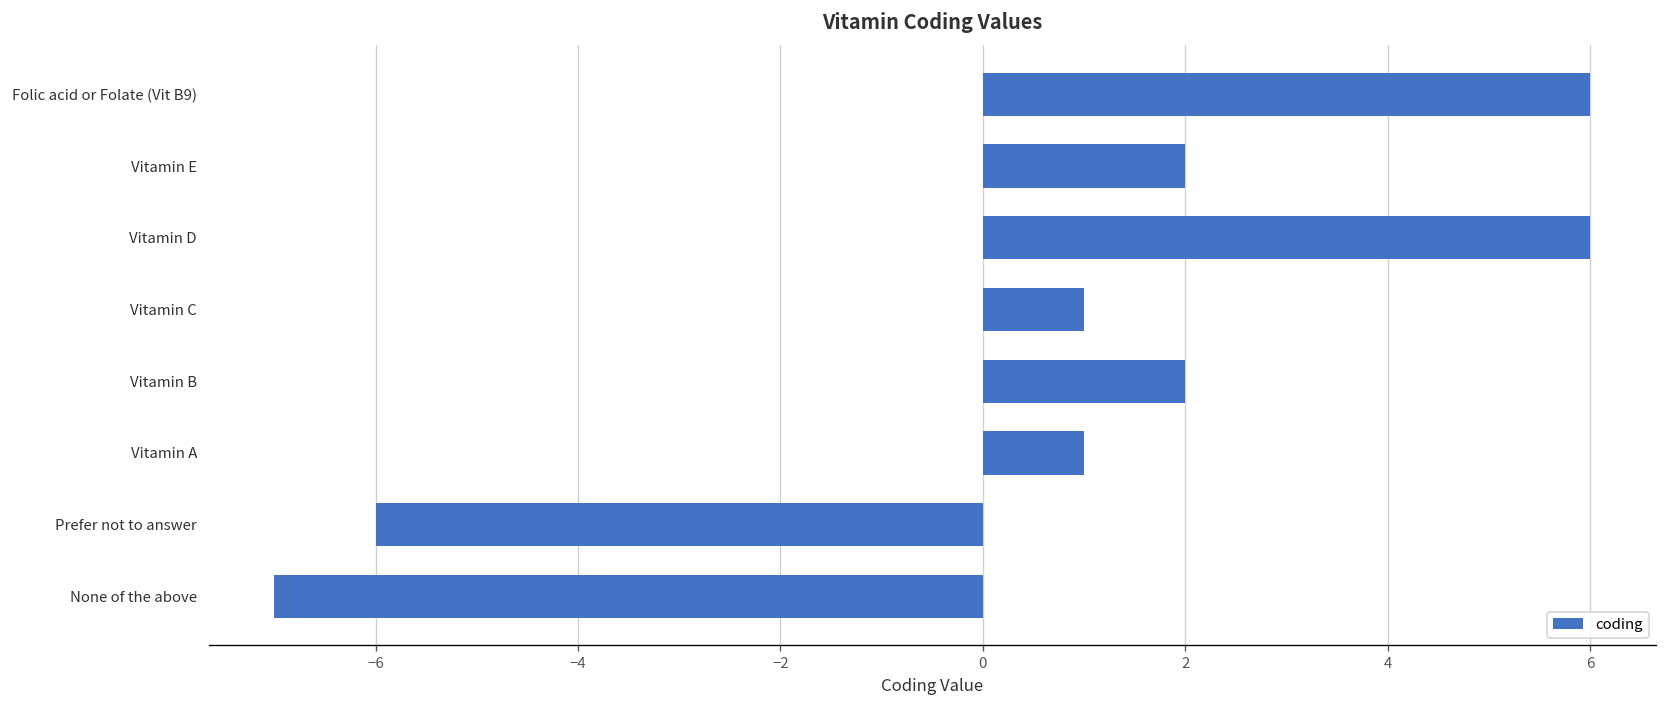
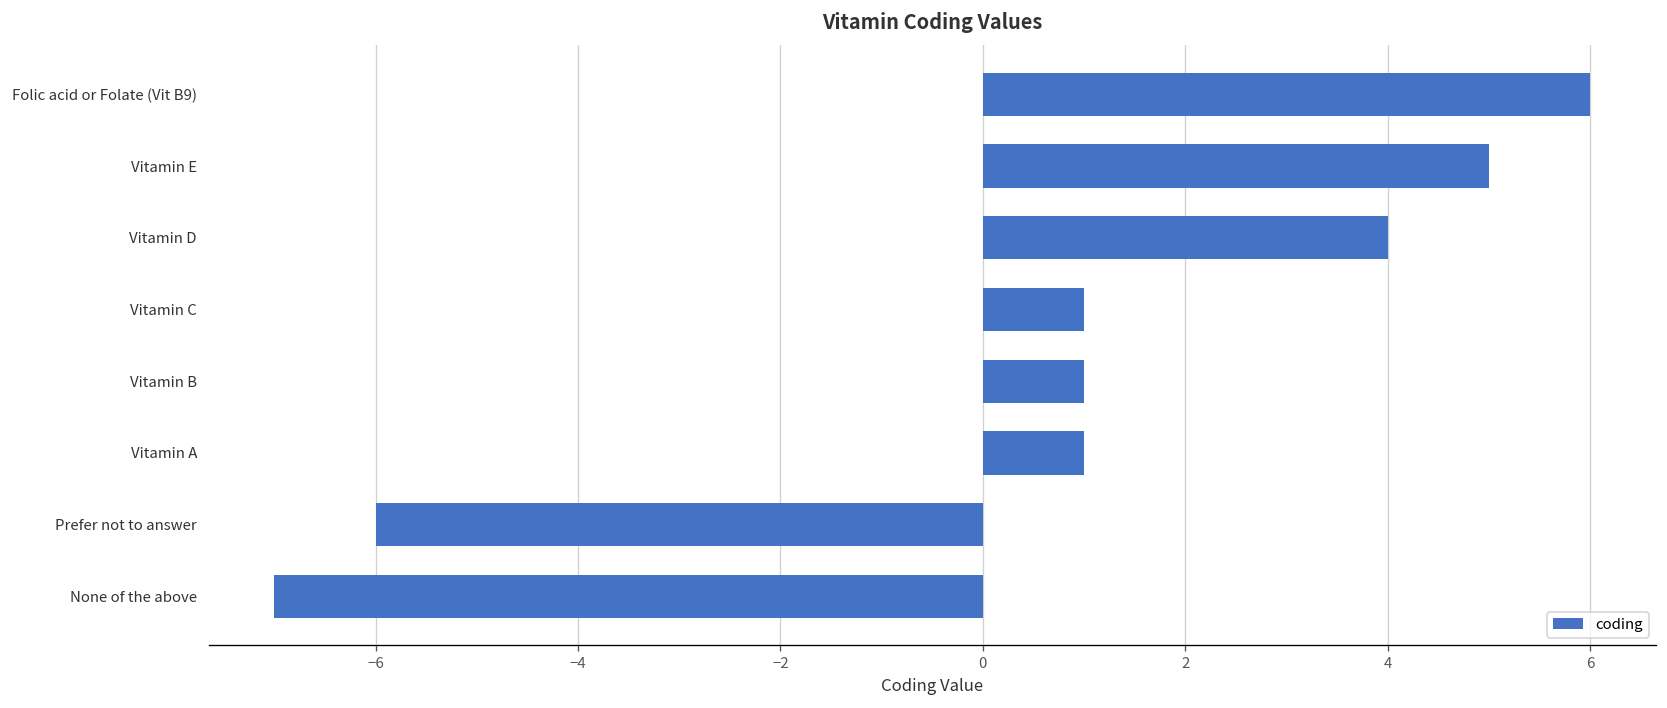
Vitamin E: 2 -> 5
Vitamin D: 6 -> 4
Vitamin B: 2 -> 1
